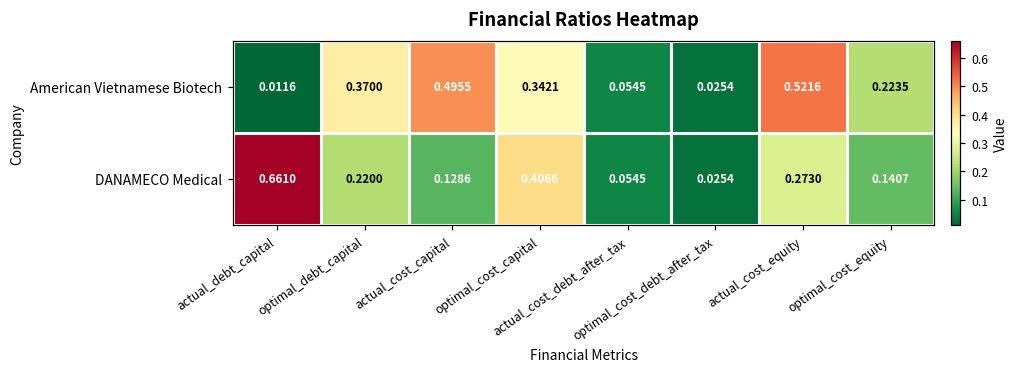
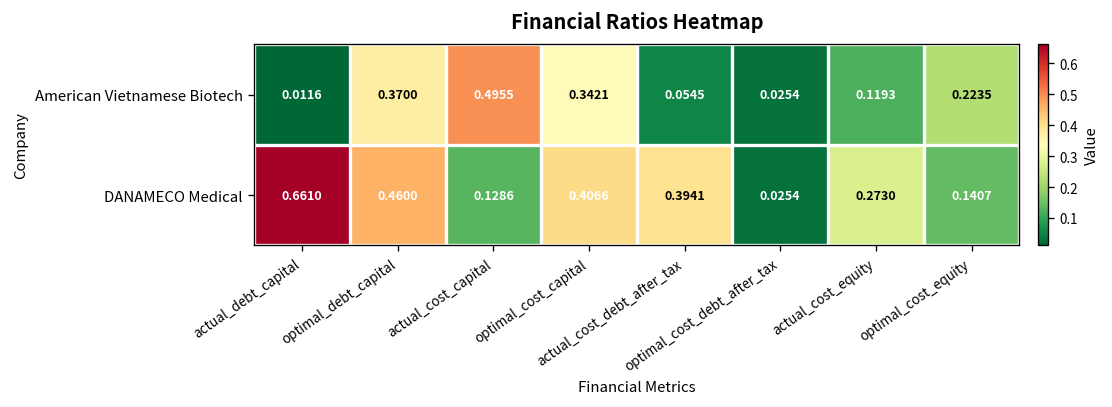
American Vietnamese Biotech, actual_cost_equity: 0.5216 -> 0.1193
DANAMECO Medical, optimal_debt_capital: 0.2200 -> 0.4600
DANAMECO Medical, actual_cost_debt_after_tax: 0.0545 -> 0.3941
